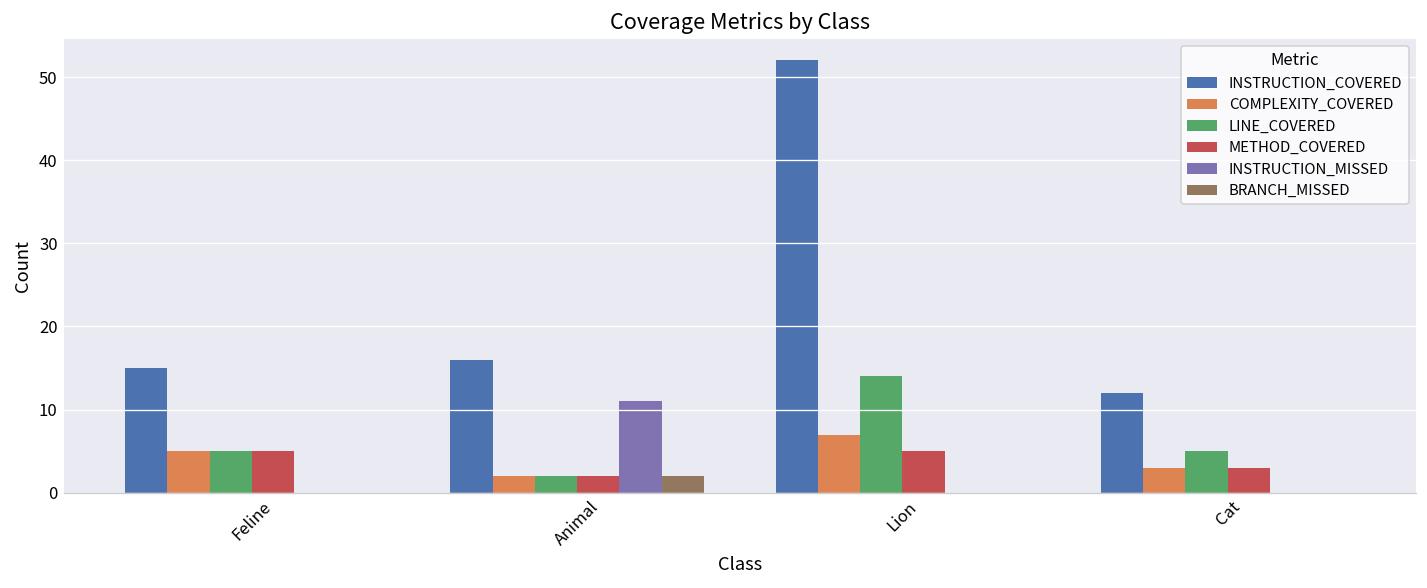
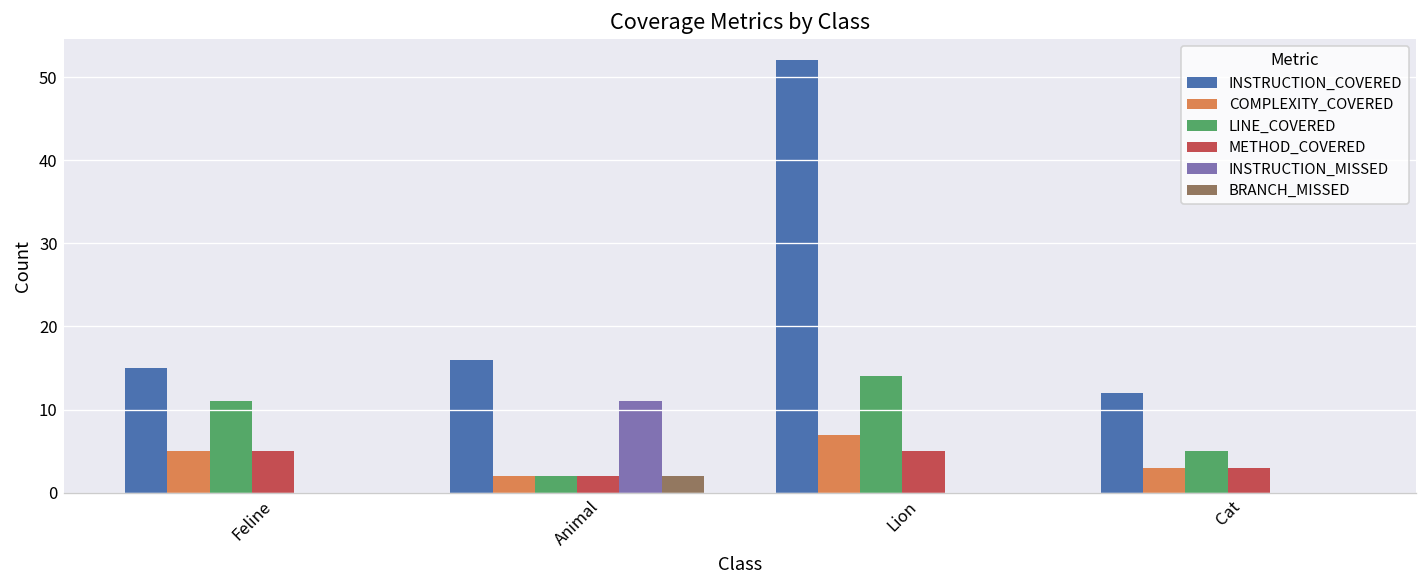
LINE_COVERED, Feline: 5 -> 11
